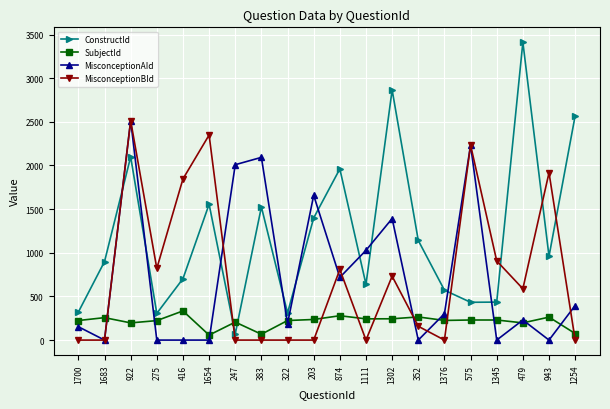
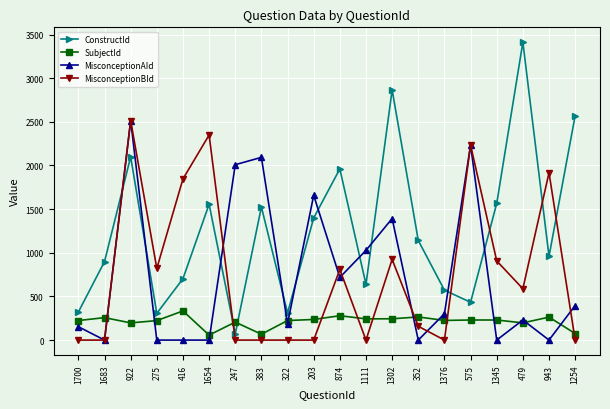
MisconceptionBId, 1302: 700 -> 900
ConstructId, 1345: 400 -> 1600
